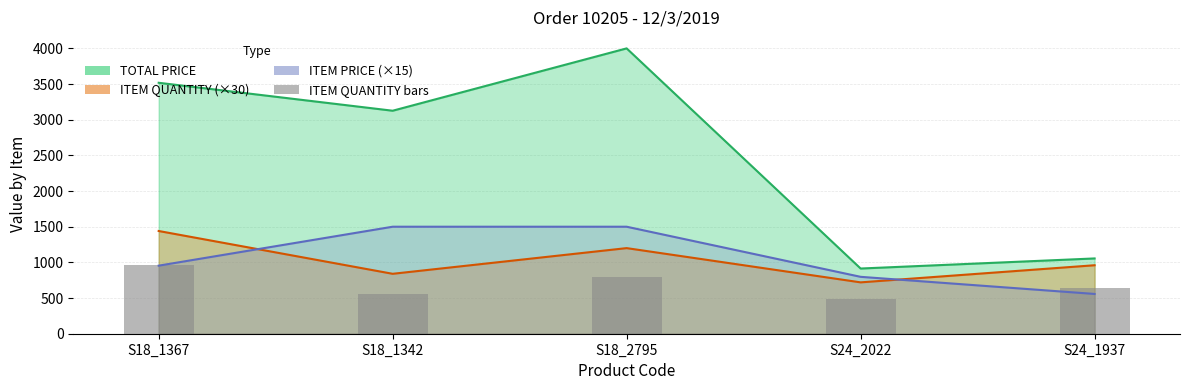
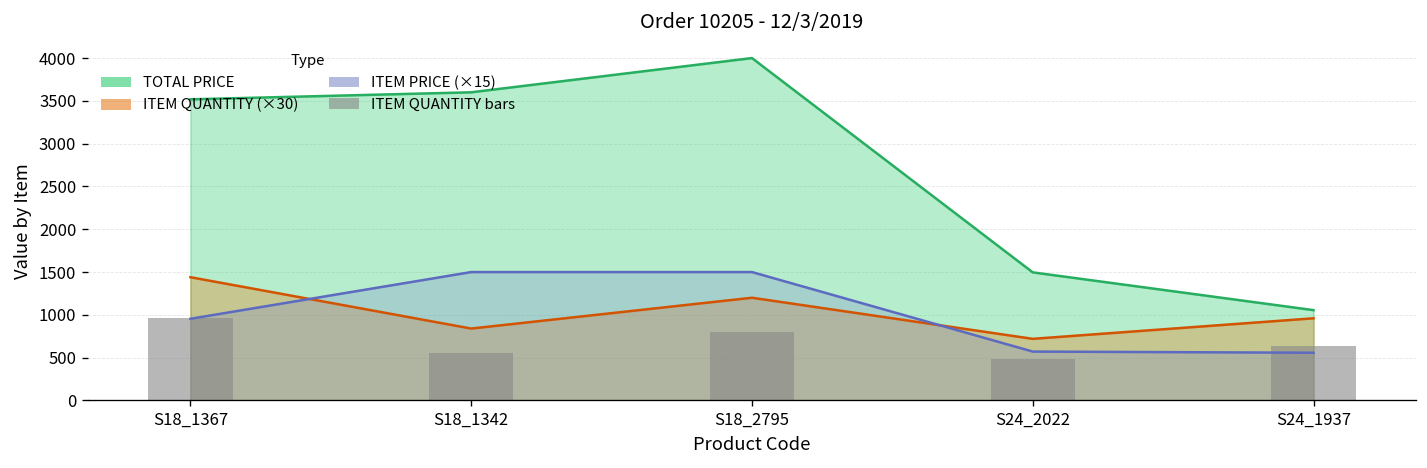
TOTAL PRICE, S18_1342: 3100 -> 3600
TOTAL PRICE, S24_2022: 900 -> 1500
ITEM PRICE (×15), S24_2022: 800 -> 600
